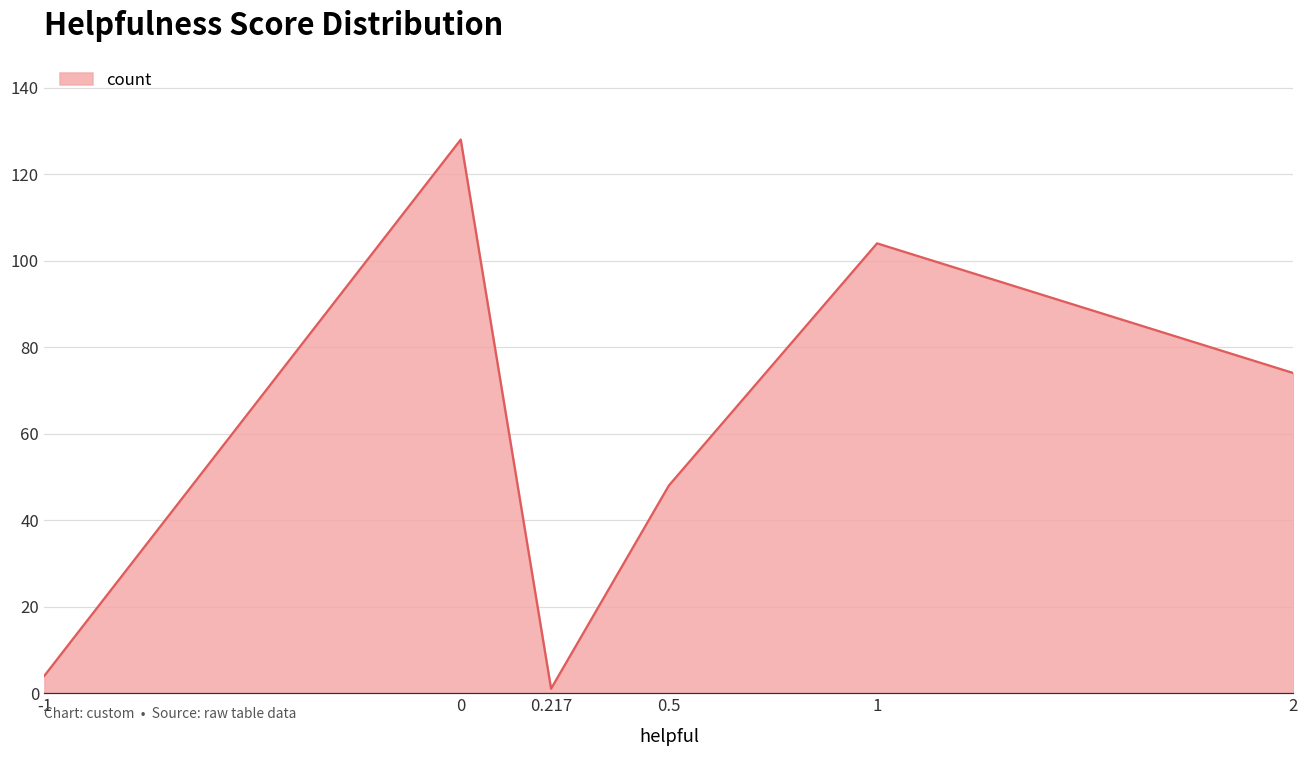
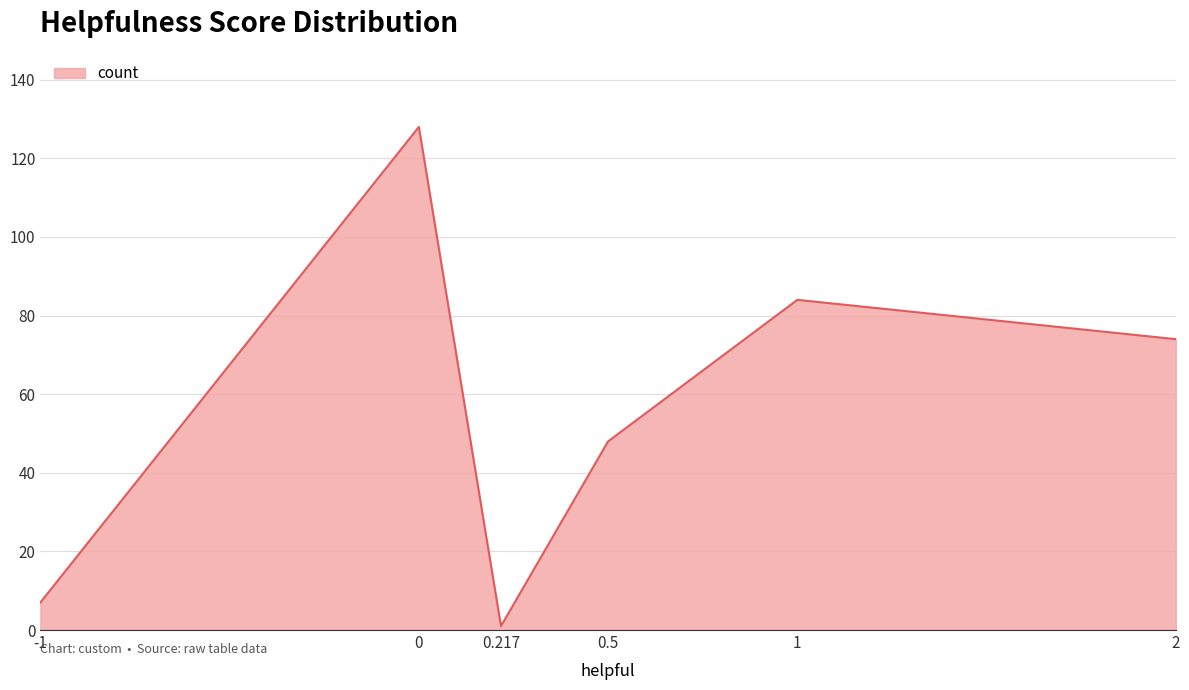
-1: 4 -> 7
1: 104 -> 84
